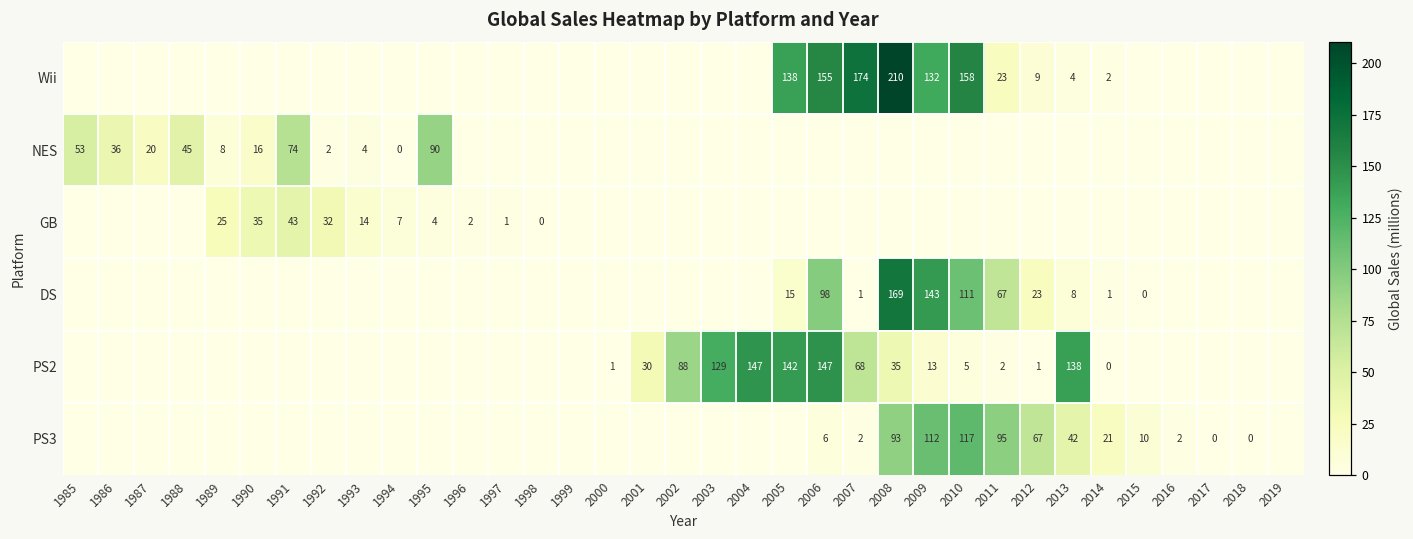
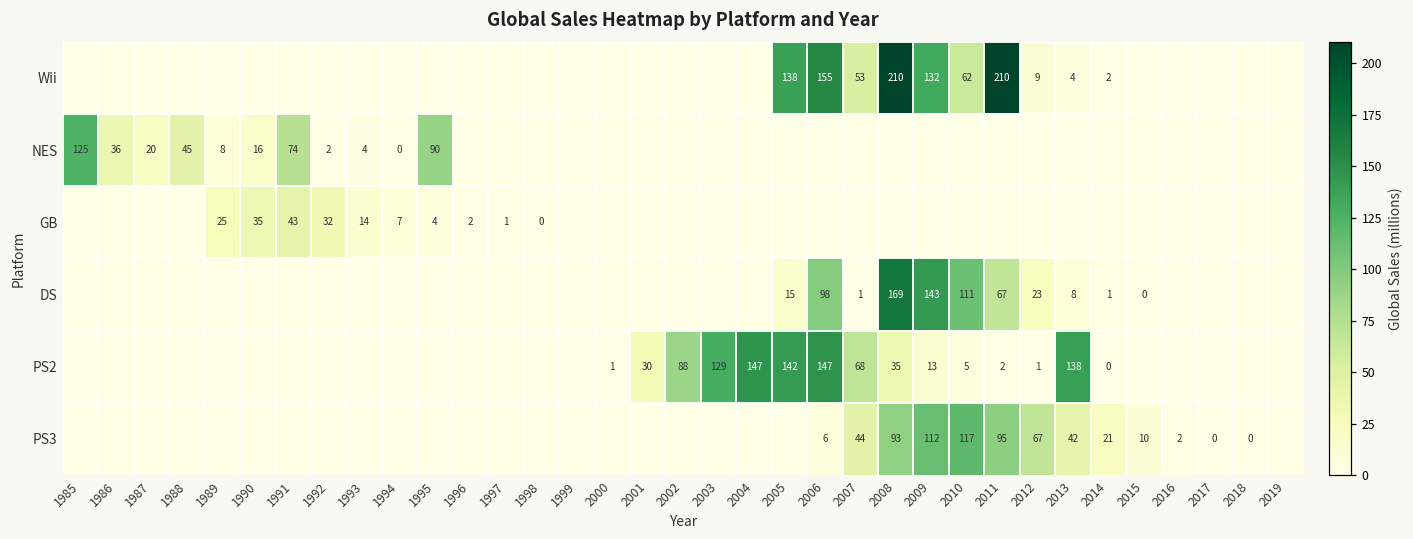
Wii, 2007: 174 -> 53
Wii, 2010: 158 -> 62
Wii, 2011: 23 -> 210
NES, 1985: 53 -> 125
PS3, 2007: 2 -> 44
